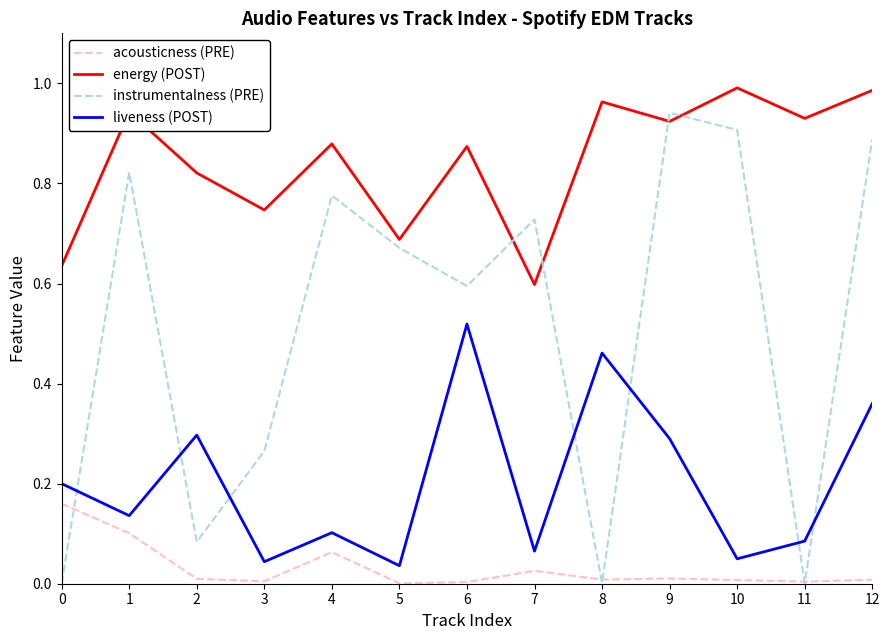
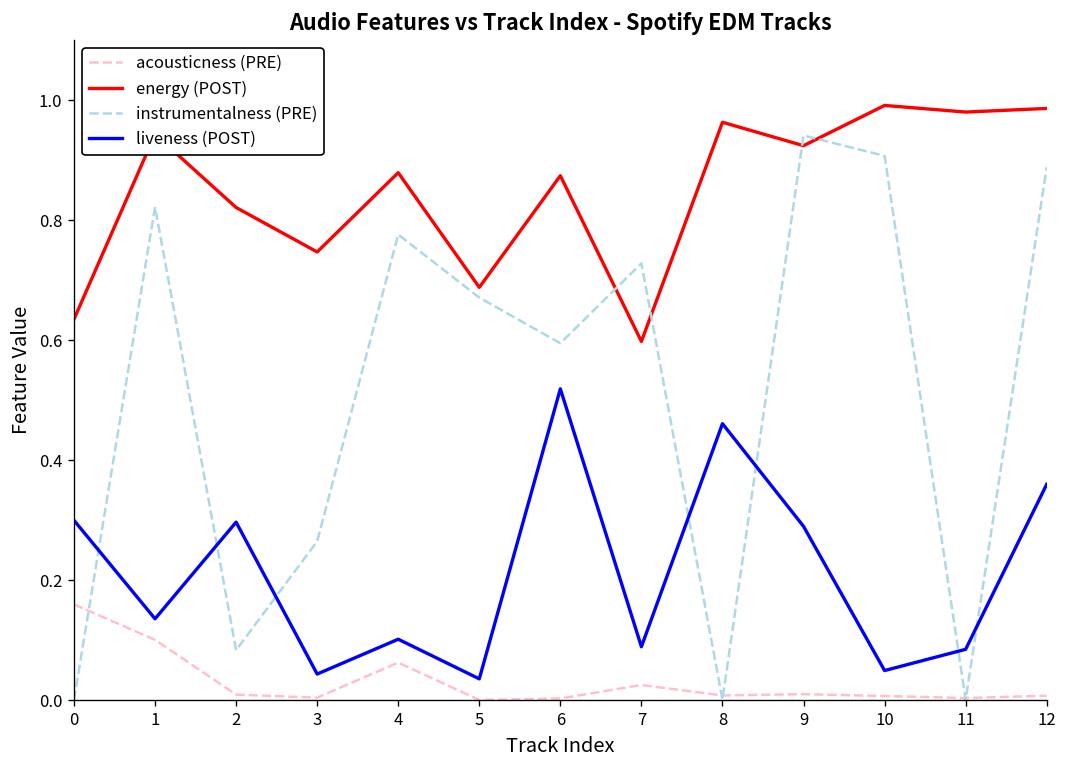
liveness (POST), 0: 0.2 -> 0.3
liveness (POST), 7: 0.07 -> 0.09
energy (POST), 11: 0.93 -> 0.98
